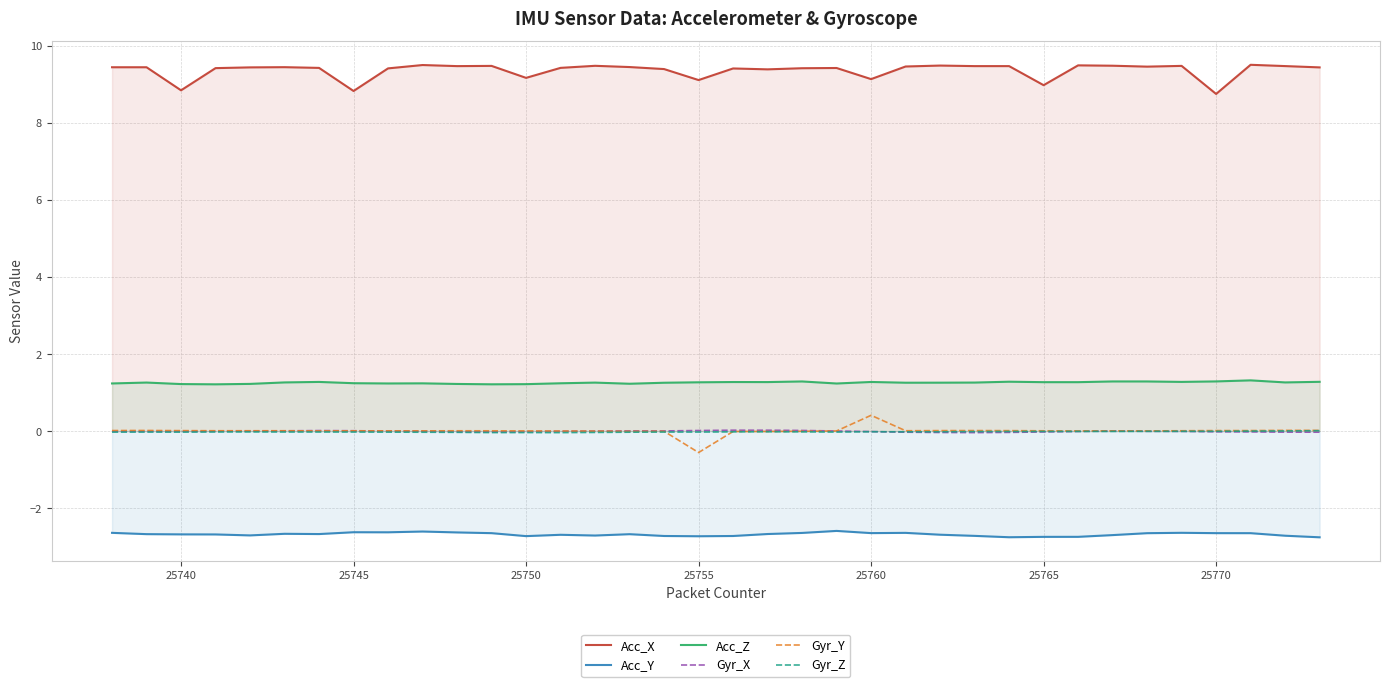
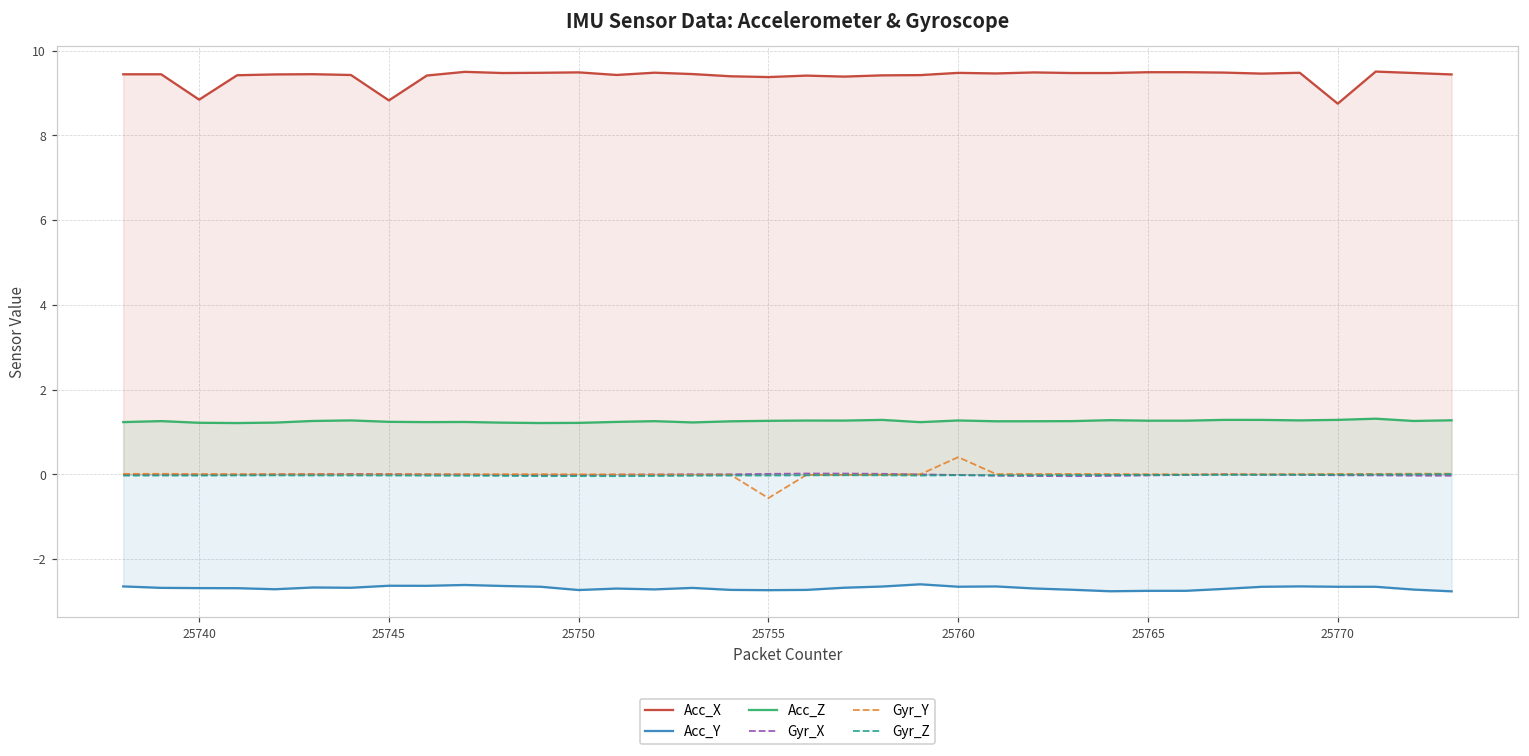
Acc_X, 25750: 9.2 -> 9.5
Acc_X, 25755: 9.1 -> 9.4
Acc_X, 25760: 9.1 -> 9.5
Acc_X, 25765: 9.0 -> 9.5
